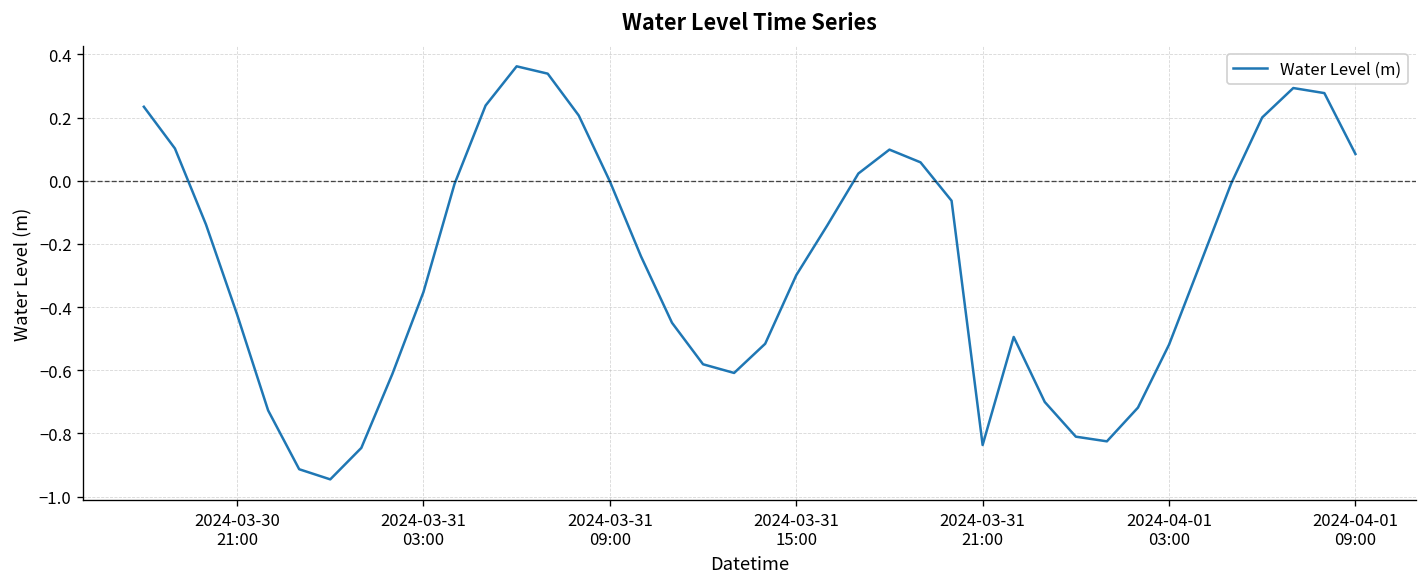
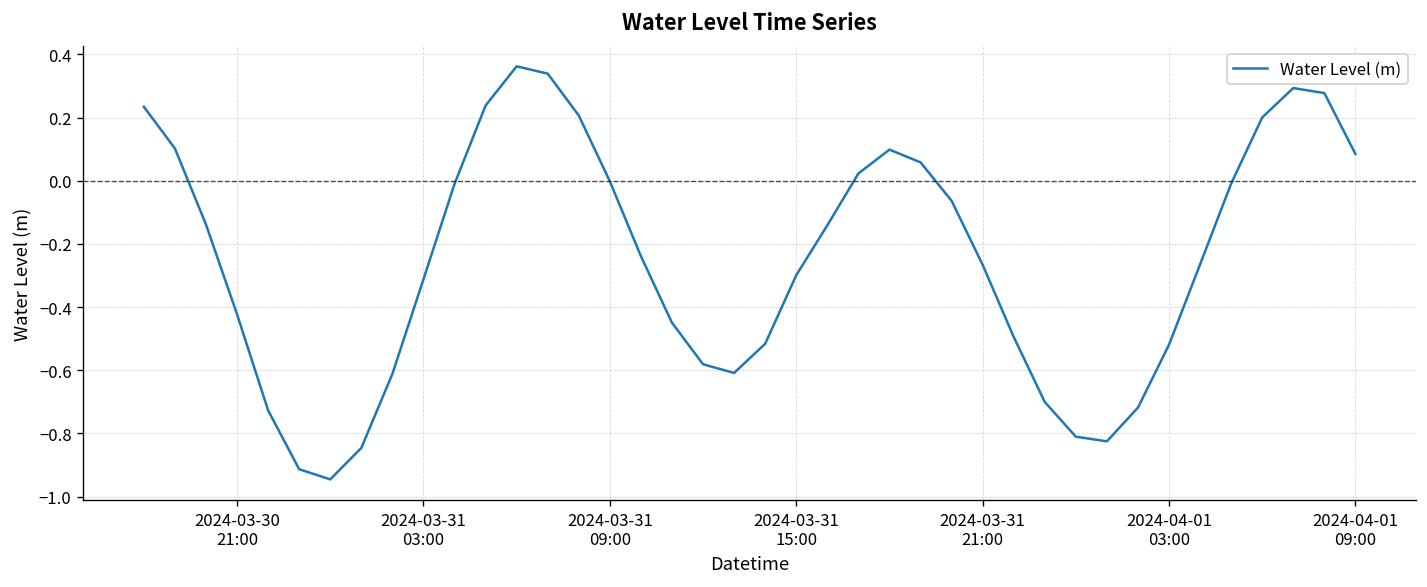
2024-03-31 03:00: -0.35 -> -0.31
2024-03-31 21:00: -0.84 -> -0.27
